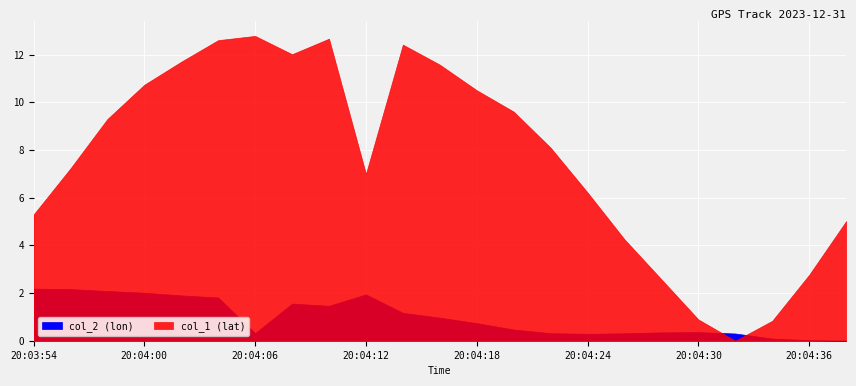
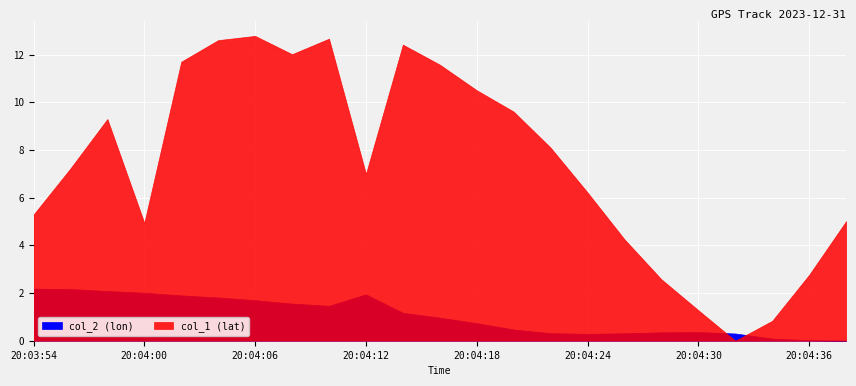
col_1 (lat), 20:04:00: 10.7 -> 4.9
col_2 (lon), 20:04:06: 0.3 -> 1.7
col_1 (lat), 20:04:30: 0.9 -> 1.3
